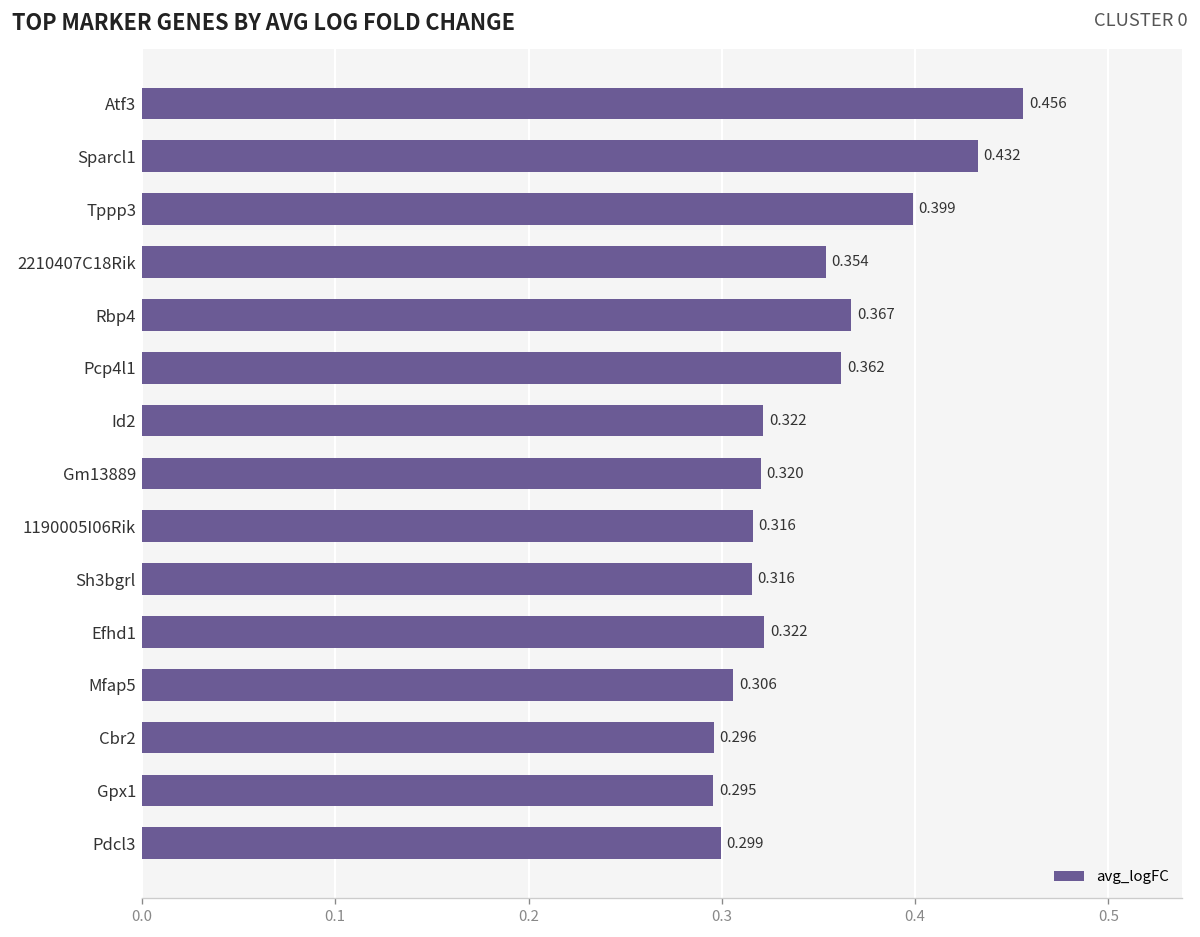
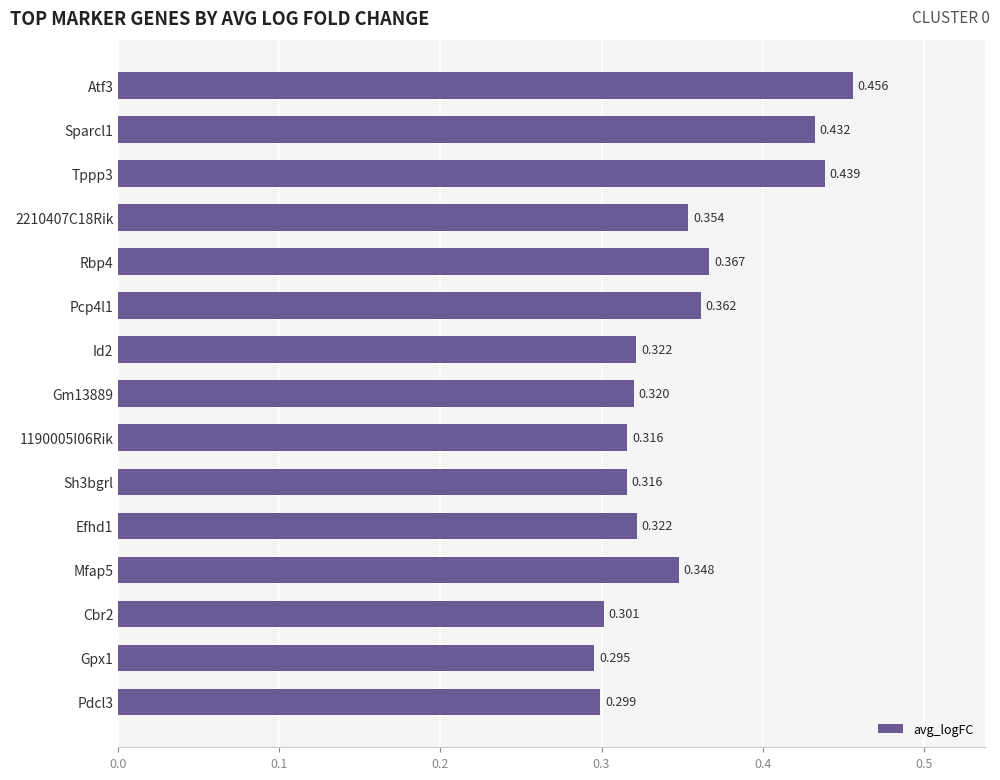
Tppp3: 0.399 -> 0.439
Mfap5: 0.306 -> 0.348
Cbr2: 0.296 -> 0.301
